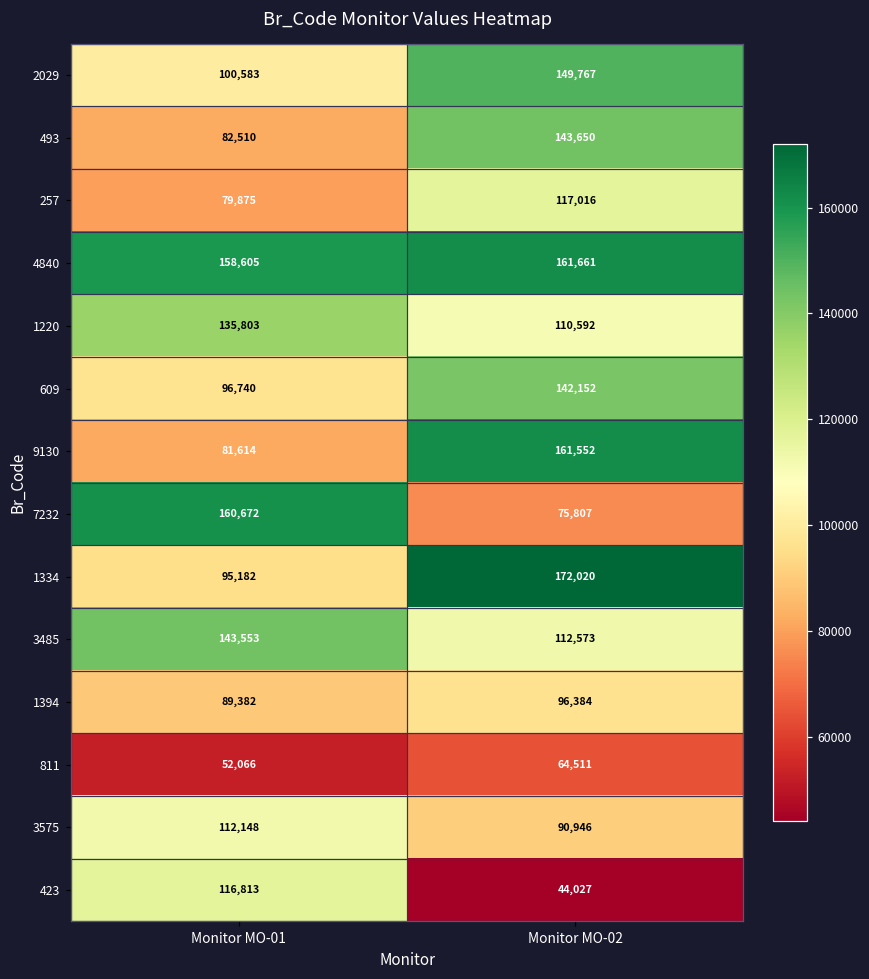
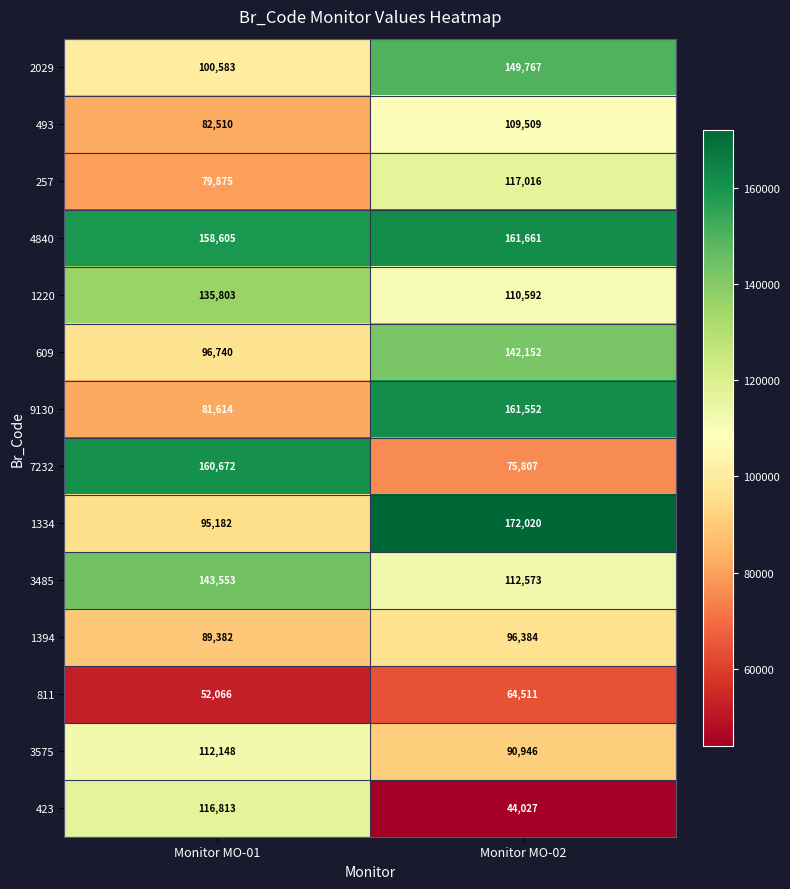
493, Monitor MO-02: 143,650 -> 109,509
